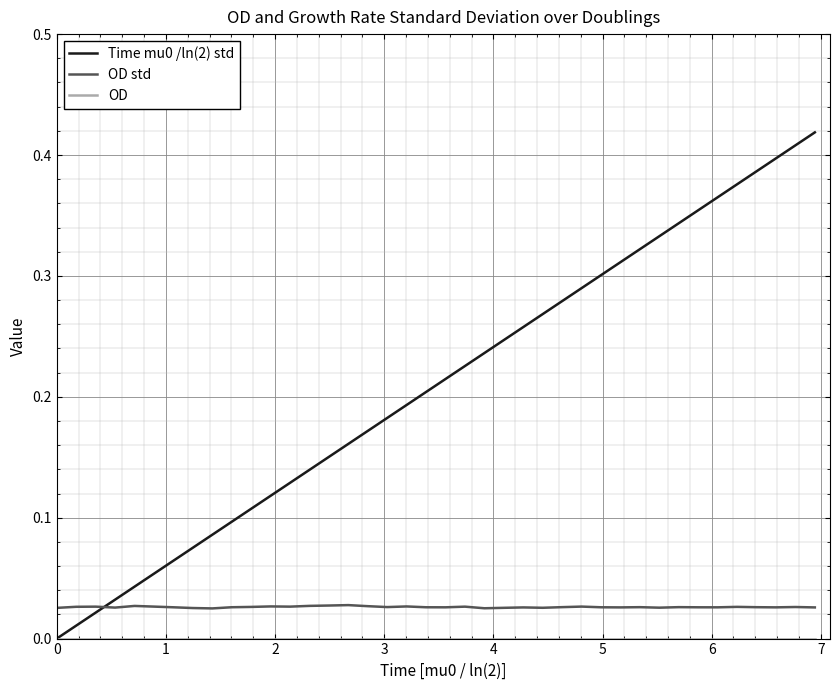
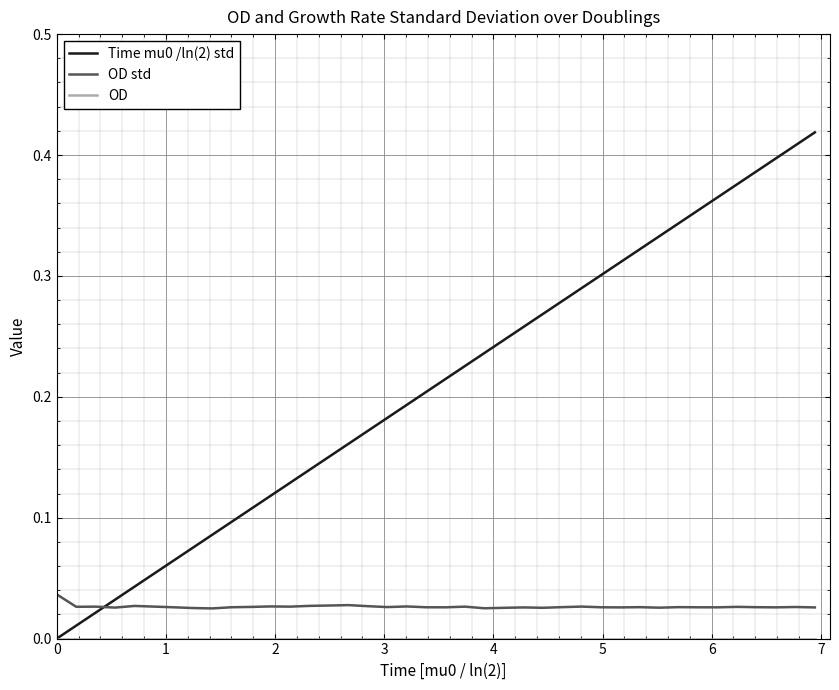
OD std, 0: 0.025 -> 0.037
